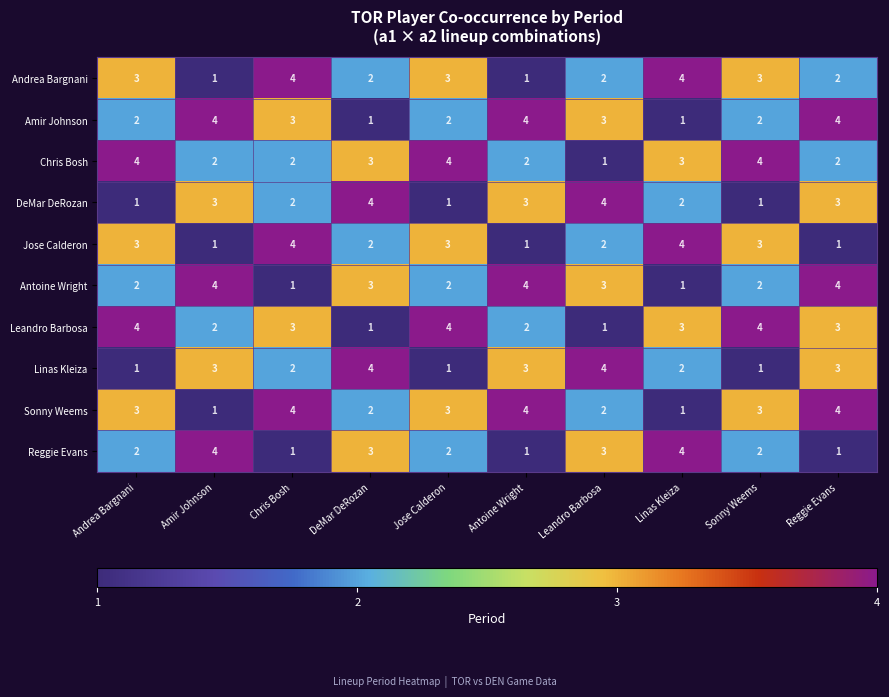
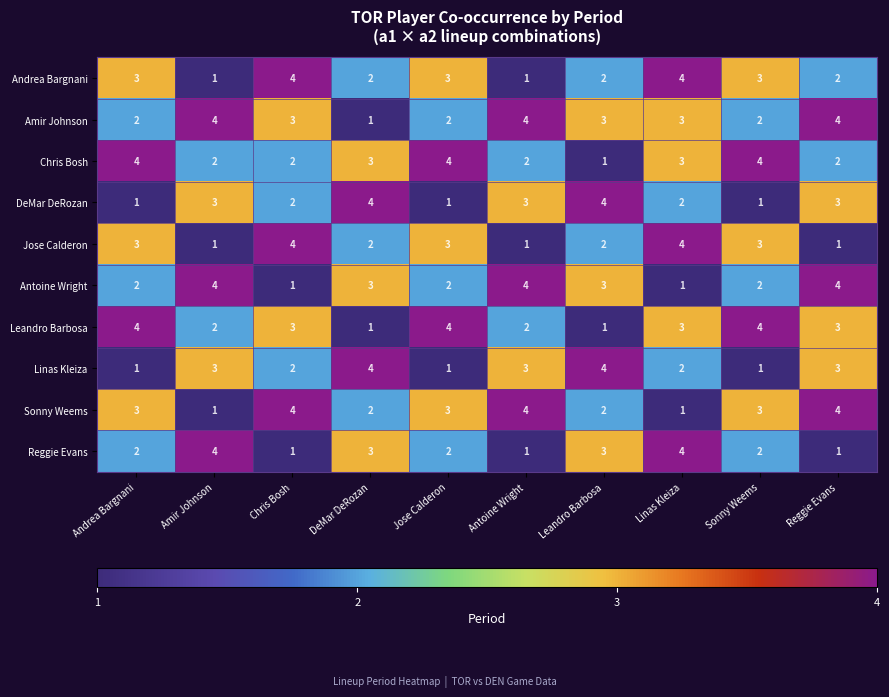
Amir Johnson, Linas Kleiza: 1 -> 3
